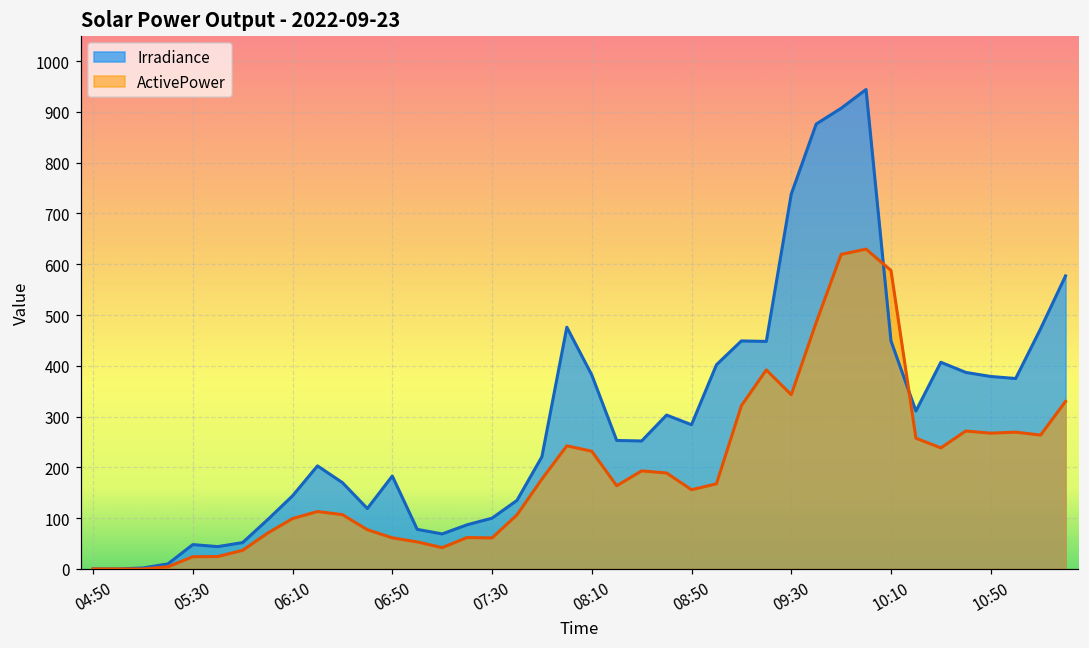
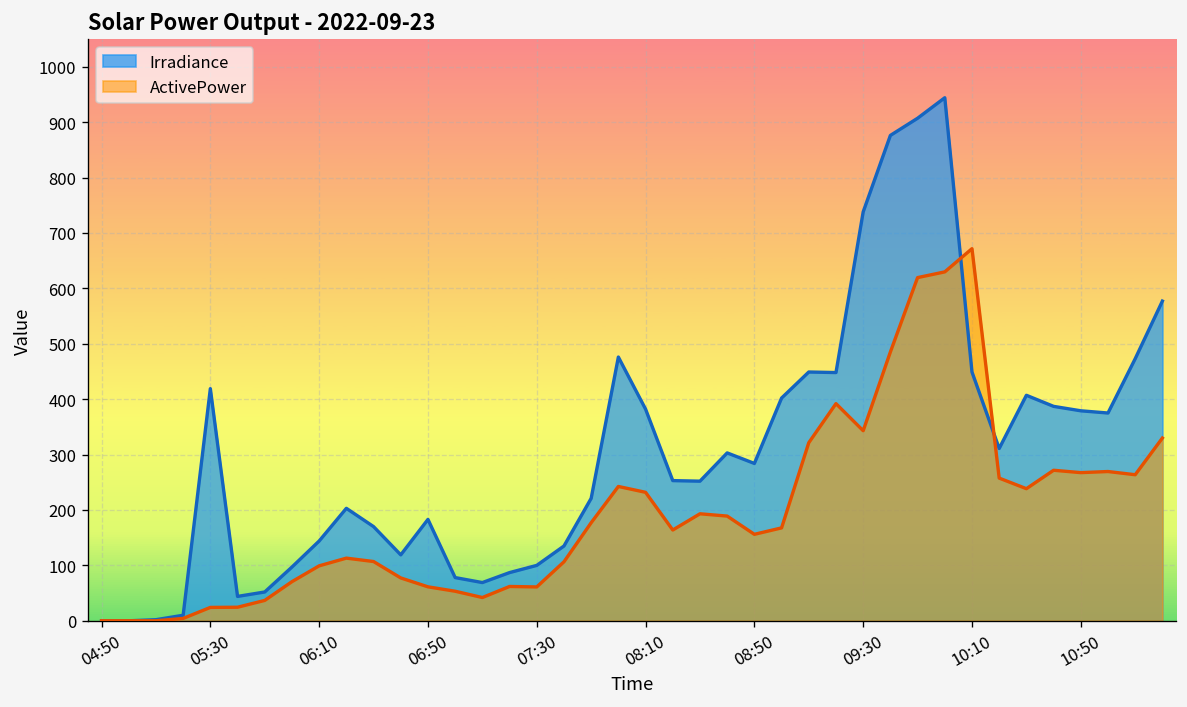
Irradiance, 05:30: 50 -> 420
ActivePower, 10:10: 590 -> 670
